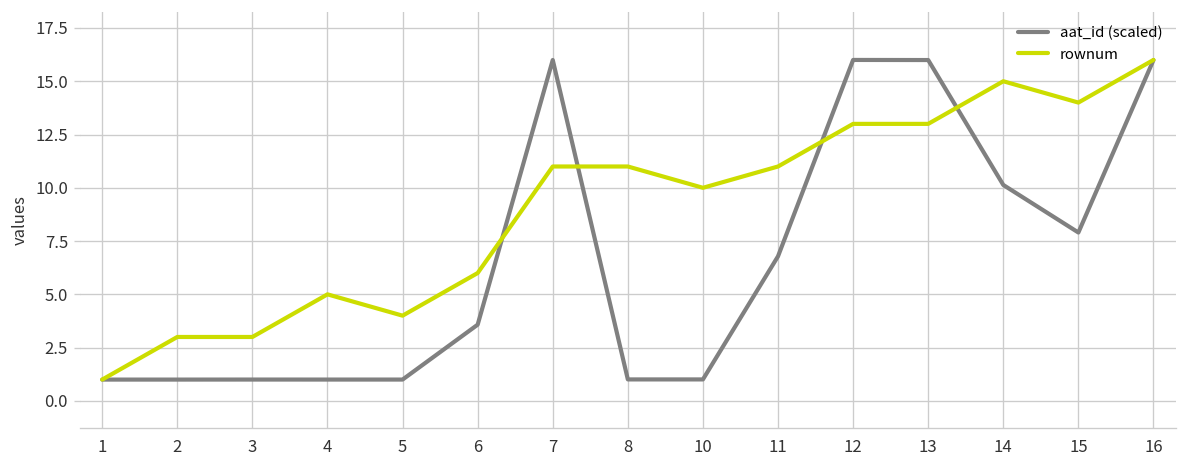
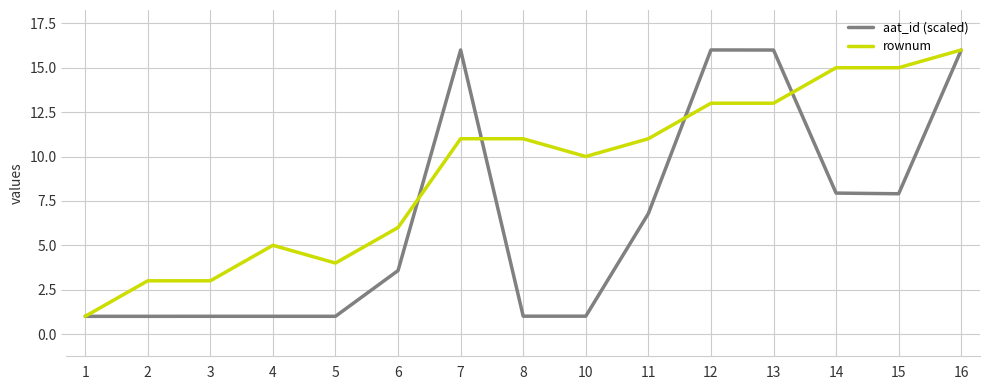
aat_id (scaled), 14: 10.1 -> 7.9
rownum, 15: 14 -> 15
